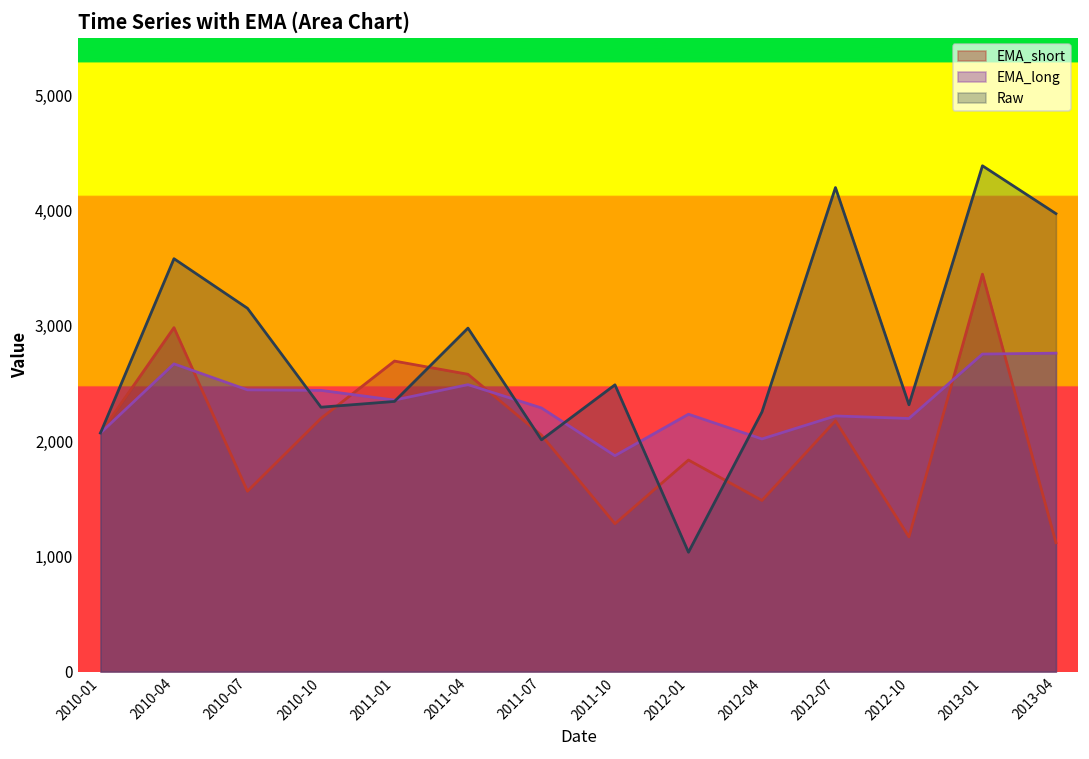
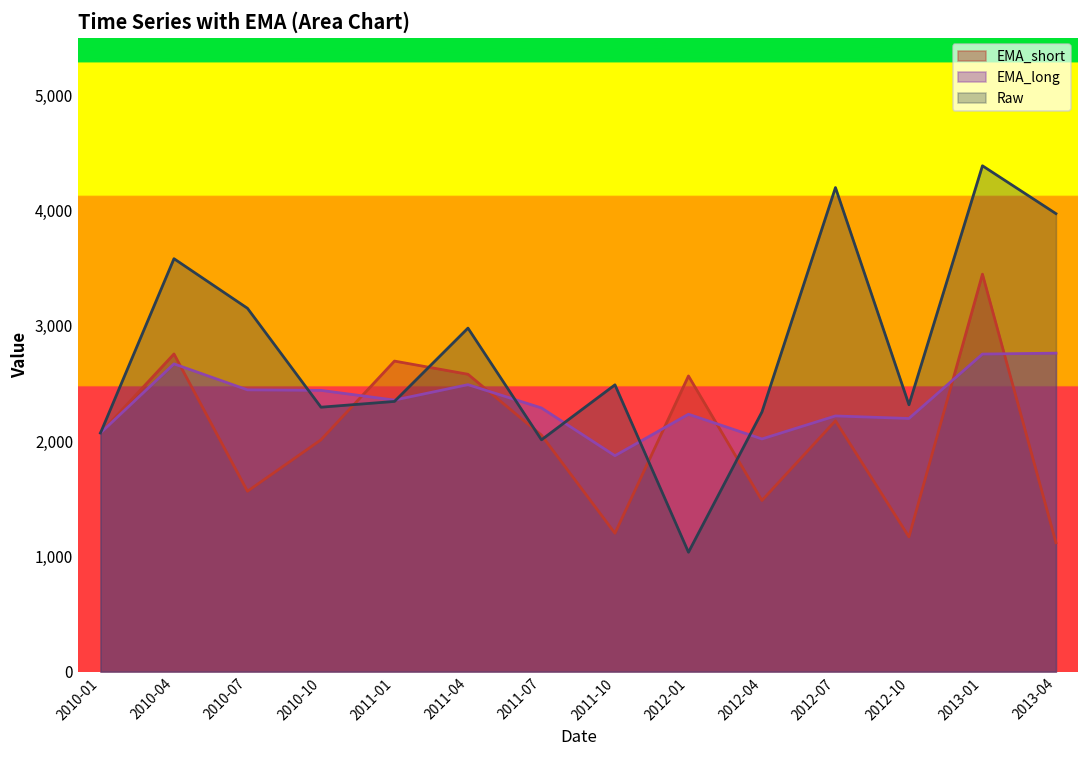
EMA_short, 2010-04: 2,980 -> 2,760
EMA_short, 2010-10: 2,200 -> 2,010
EMA_short, 2011-10: 1,280 -> 1,200
EMA_short, 2012-01: 1,840 -> 2,570
